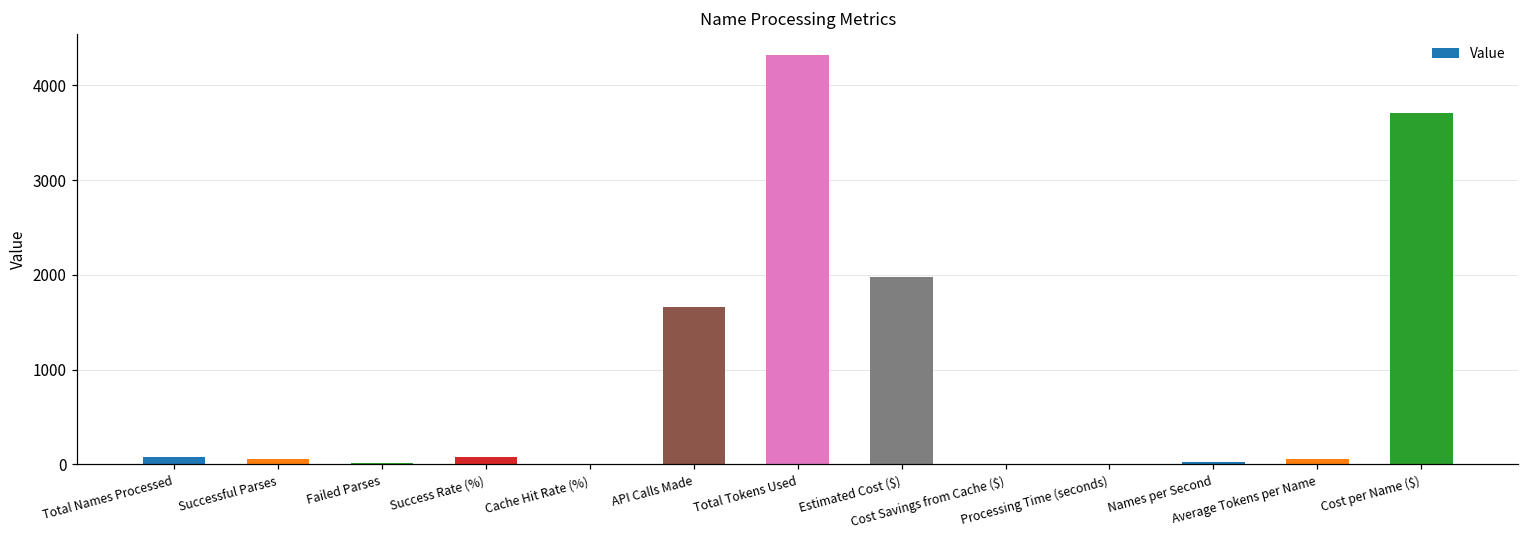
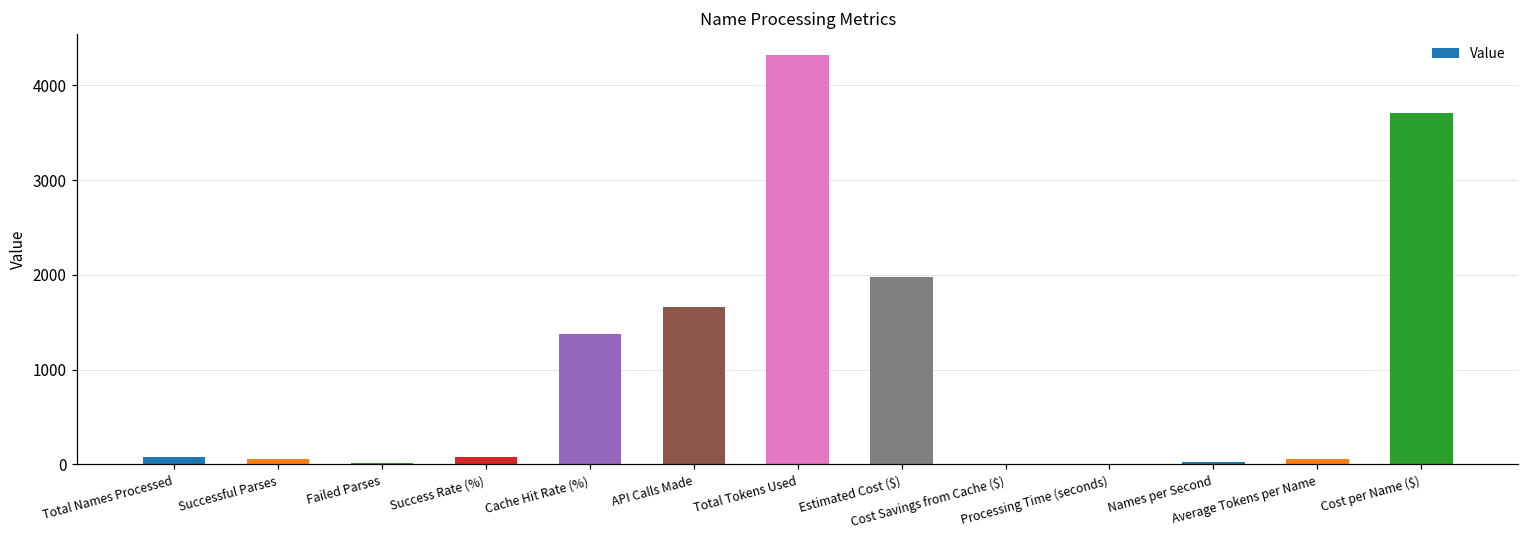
Cache Hit Rate (%): 0 -> 1400
